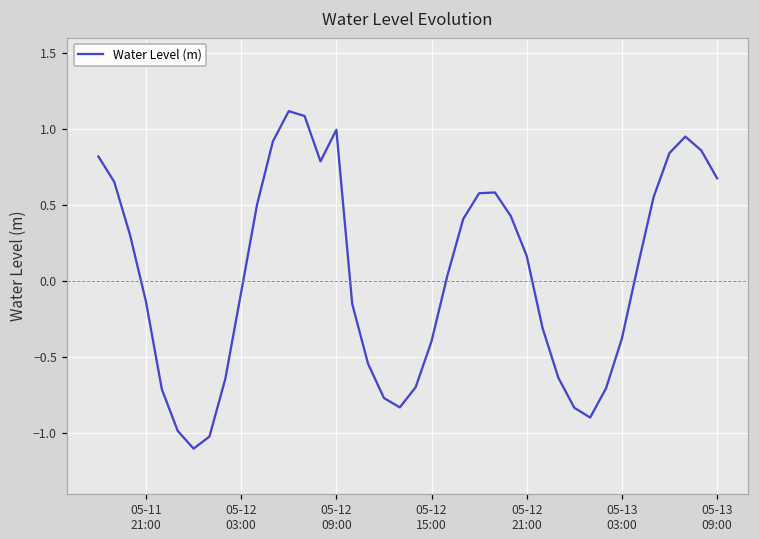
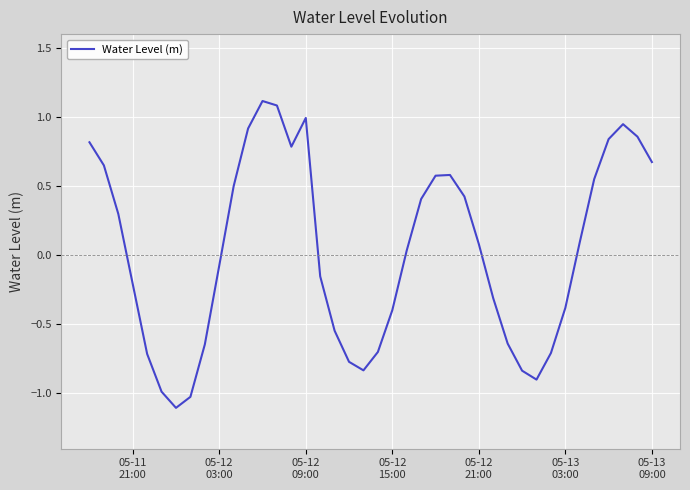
05-11 21:00: -0.14 -> -0.21
05-12 21:00: 0.16 -> 0.08
